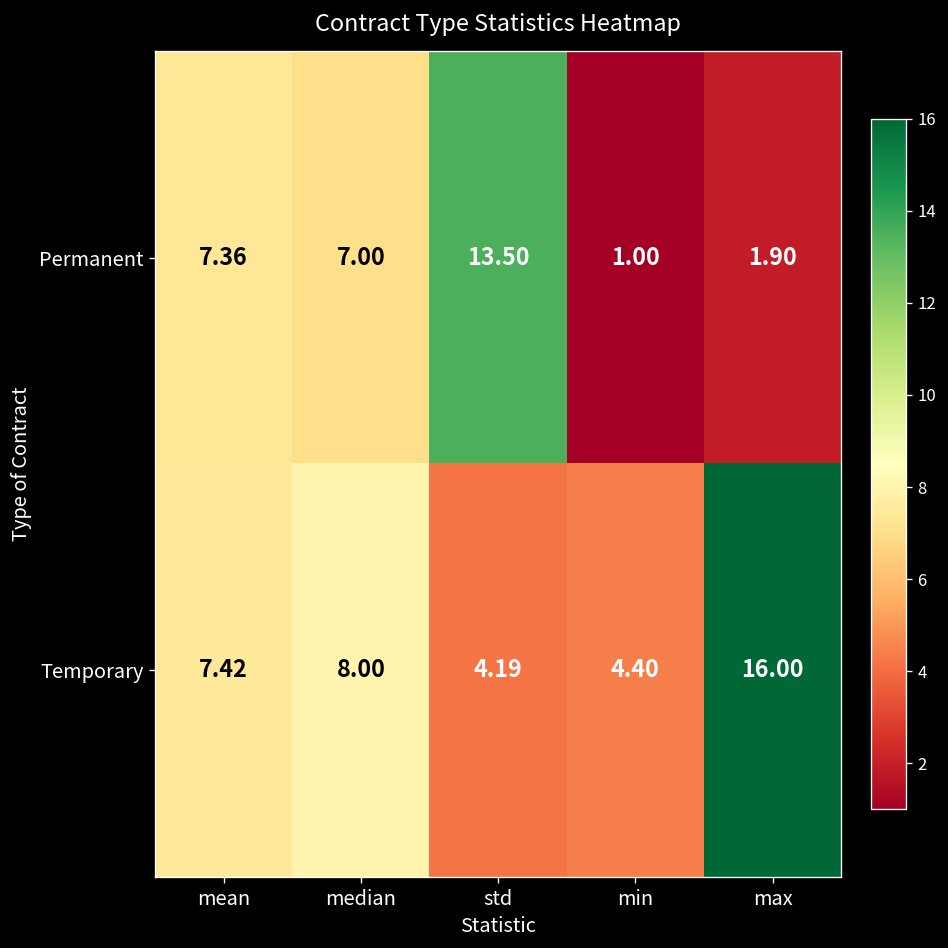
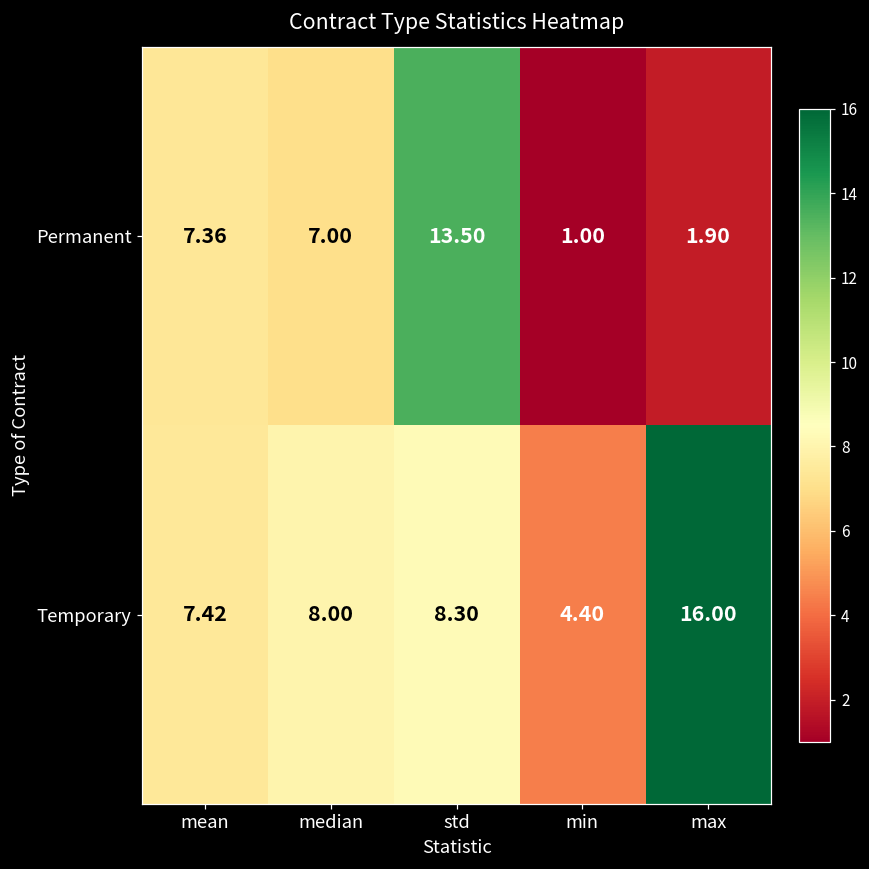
Temporary, std: 4.19 -> 8.30
